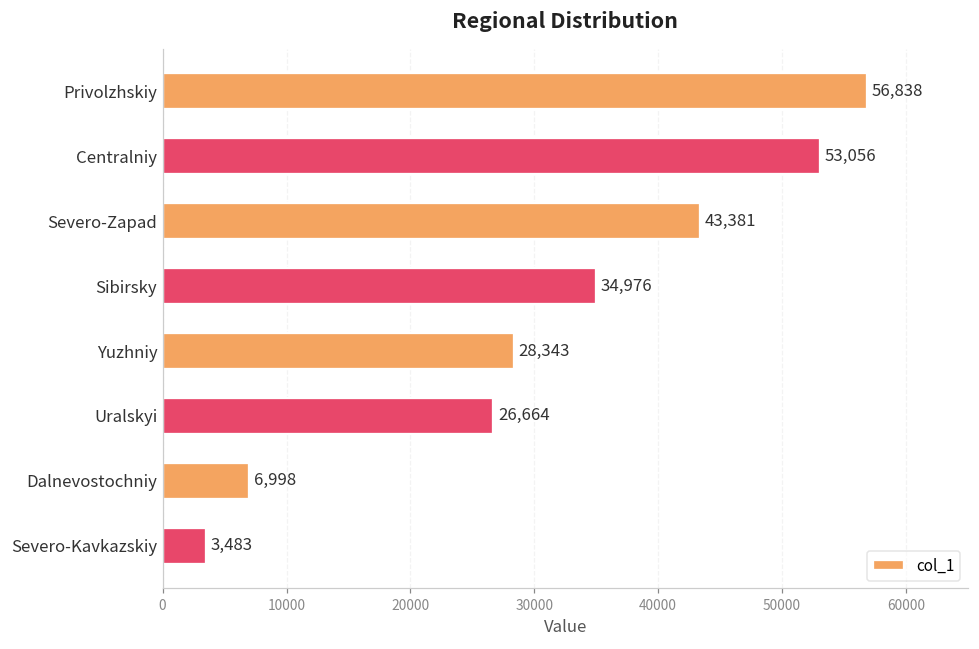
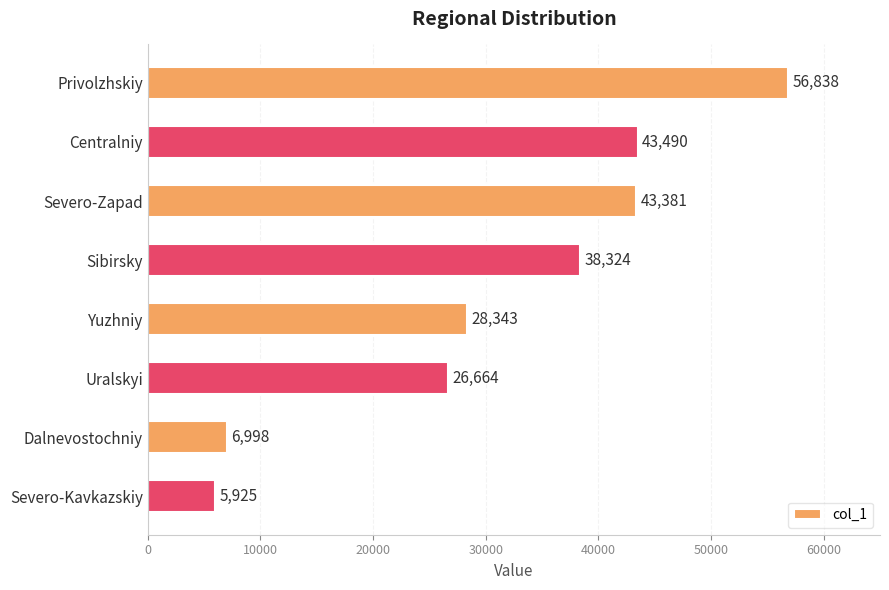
Centralniy: 53,056 -> 43,490
Sibirsky: 34,976 -> 38,324
Severo-Kavkazskiy: 3,483 -> 5,925
